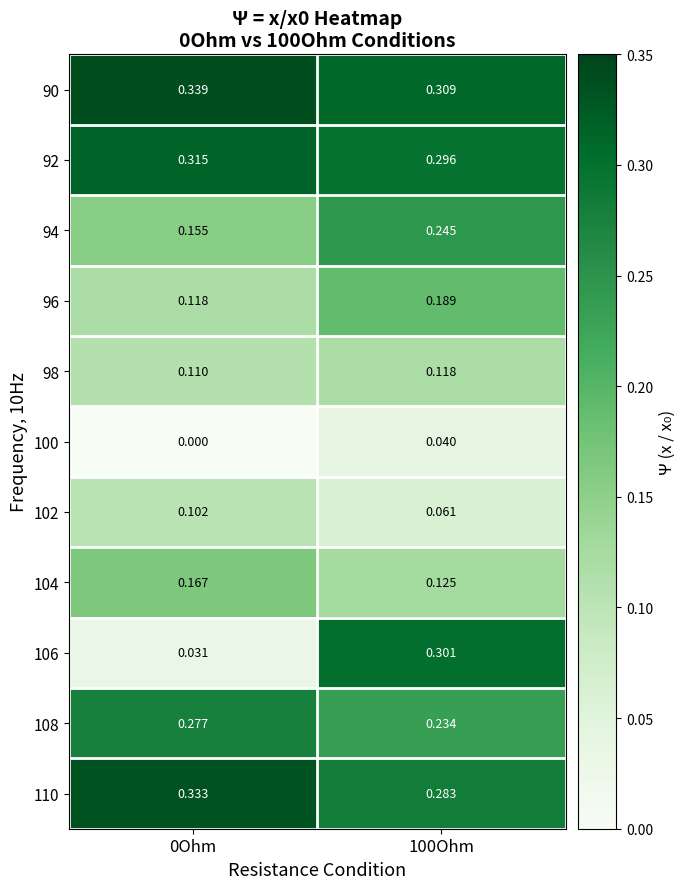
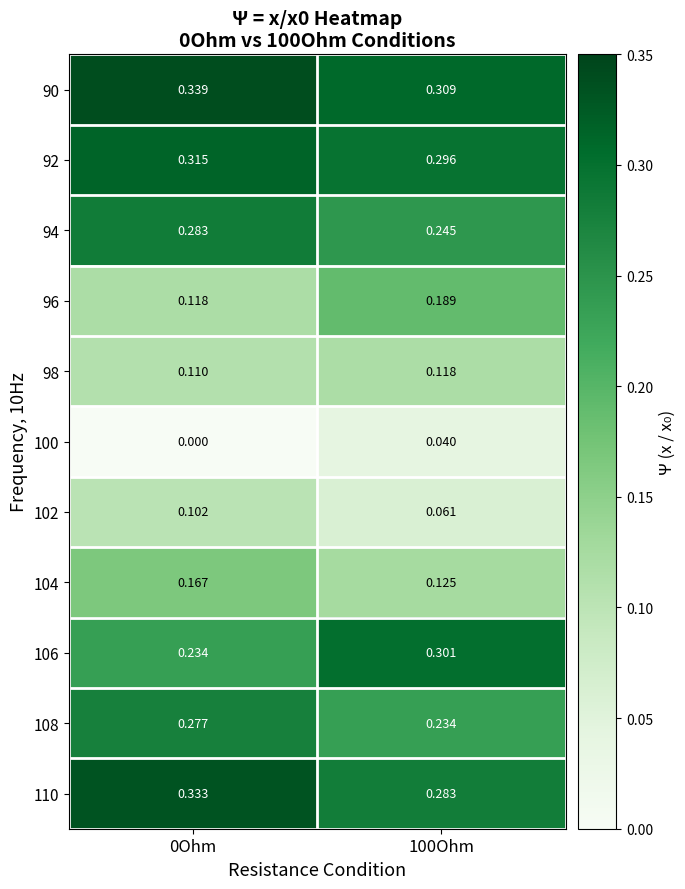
94, 0Ohm: 0.155 -> 0.283
106, 0Ohm: 0.031 -> 0.234
